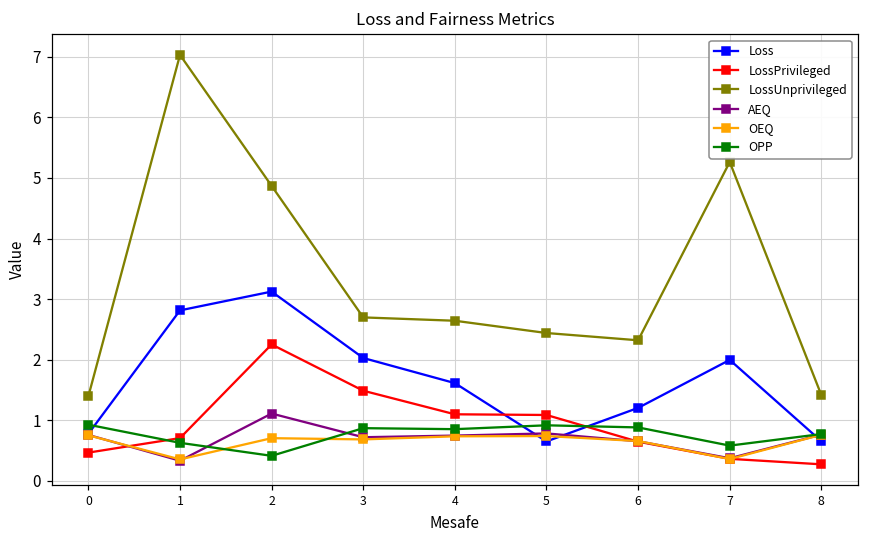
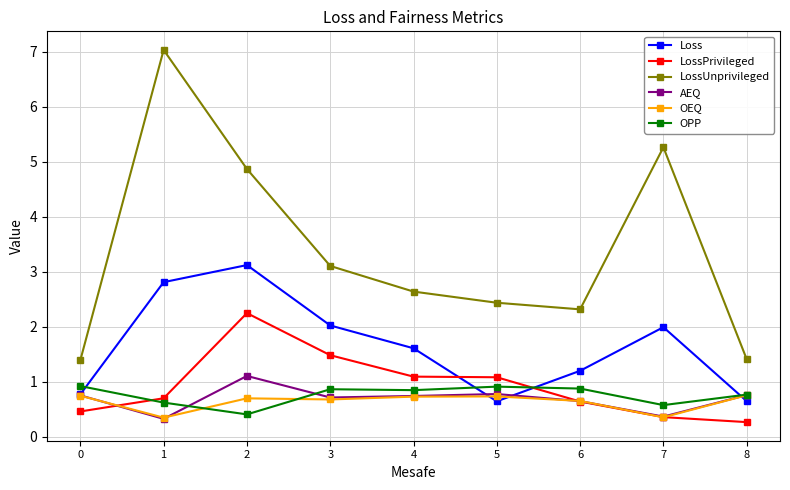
LossUnprivileged, 3: 2.7 -> 3.1
